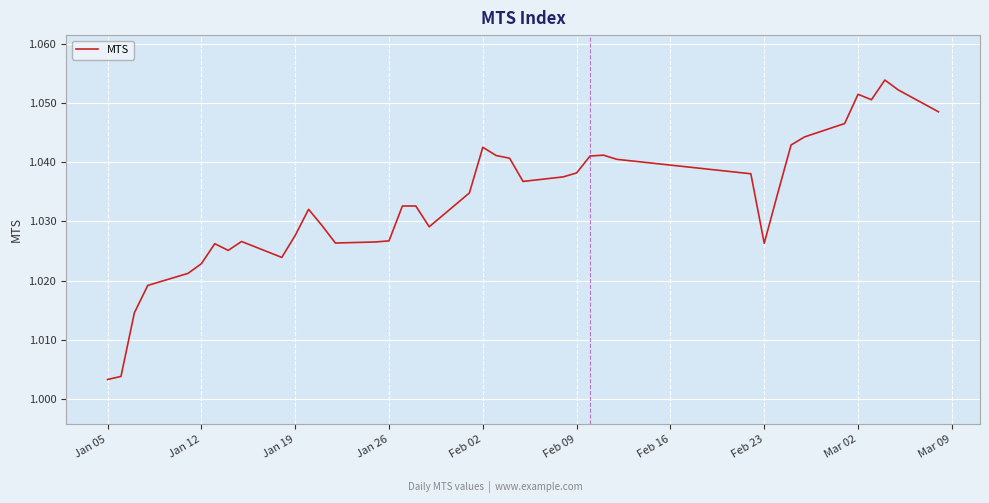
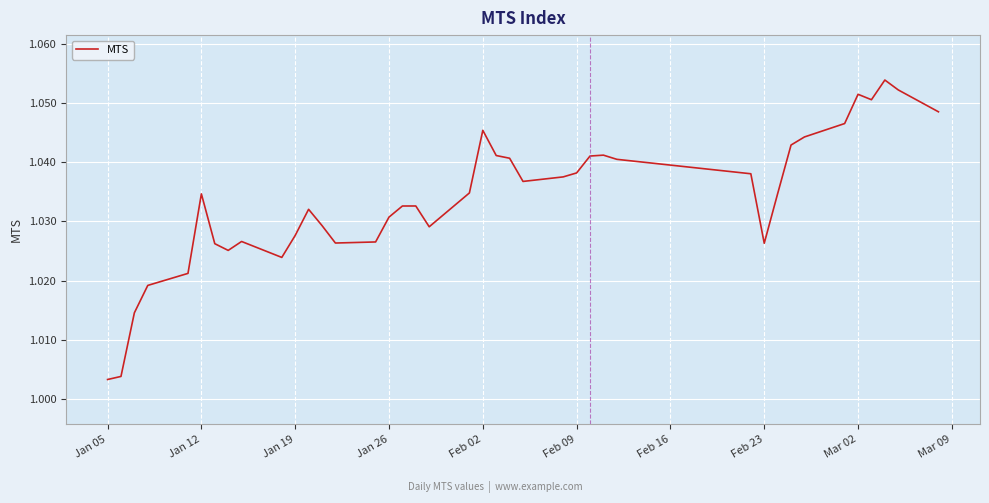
Jan 12: 1.023 -> 1.035
Jan 26: 1.027 -> 1.031
Feb 02: 1.043 -> 1.045
